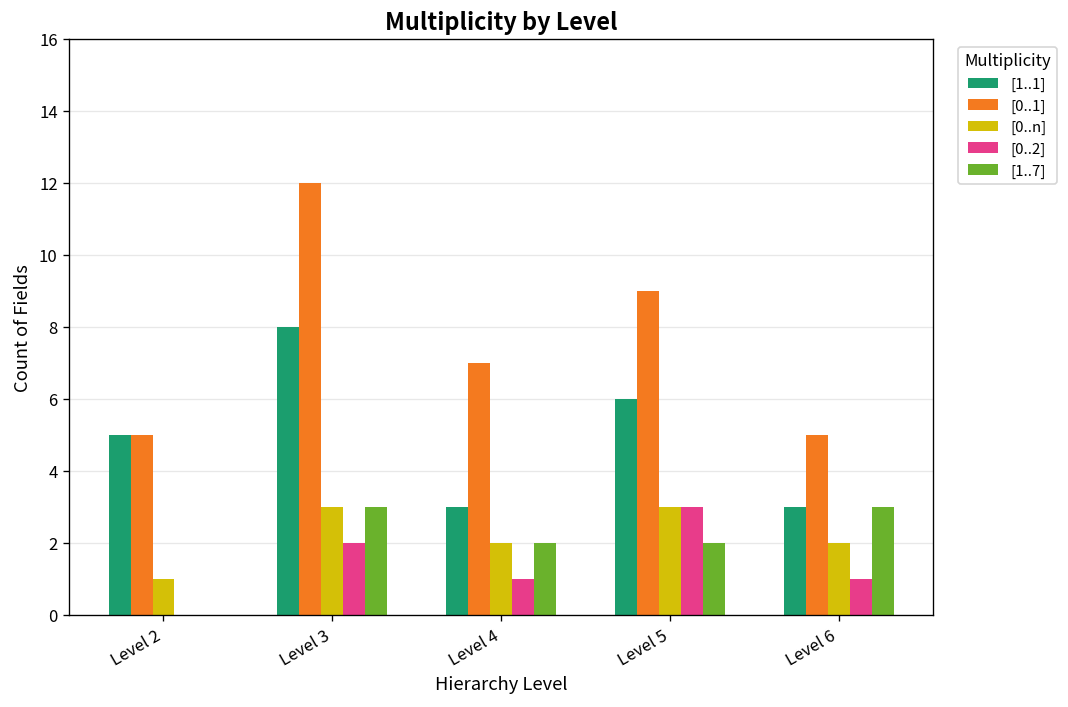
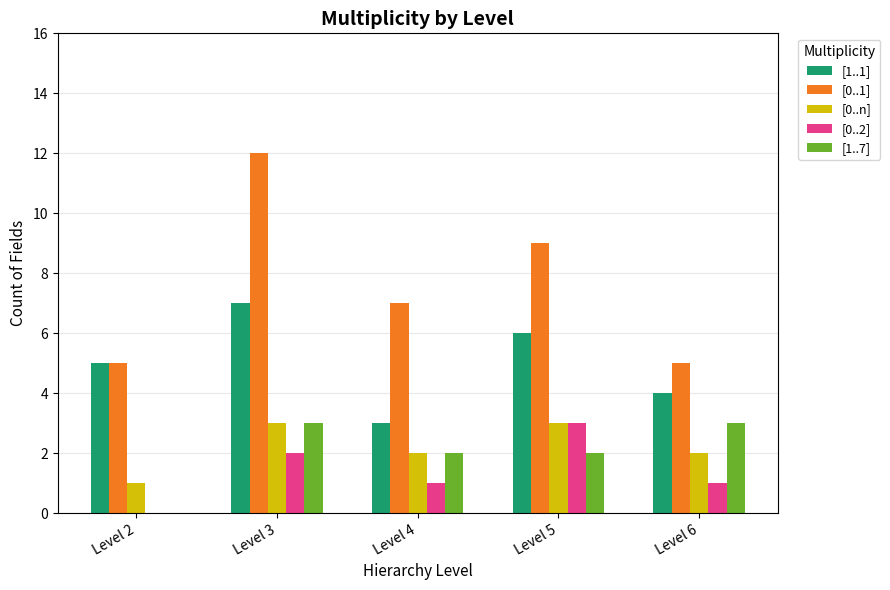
[1..1], Level 3: 8 -> 7
[1..1], Level 6: 3 -> 4
